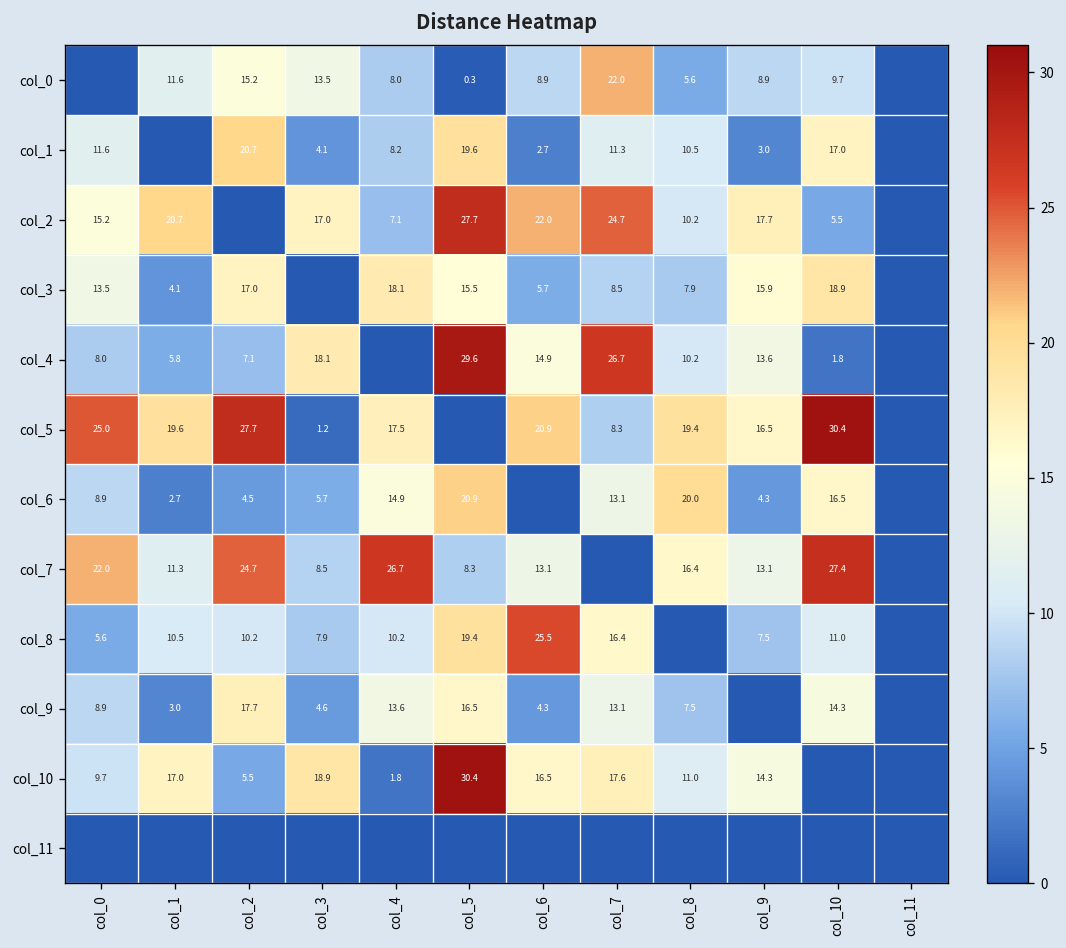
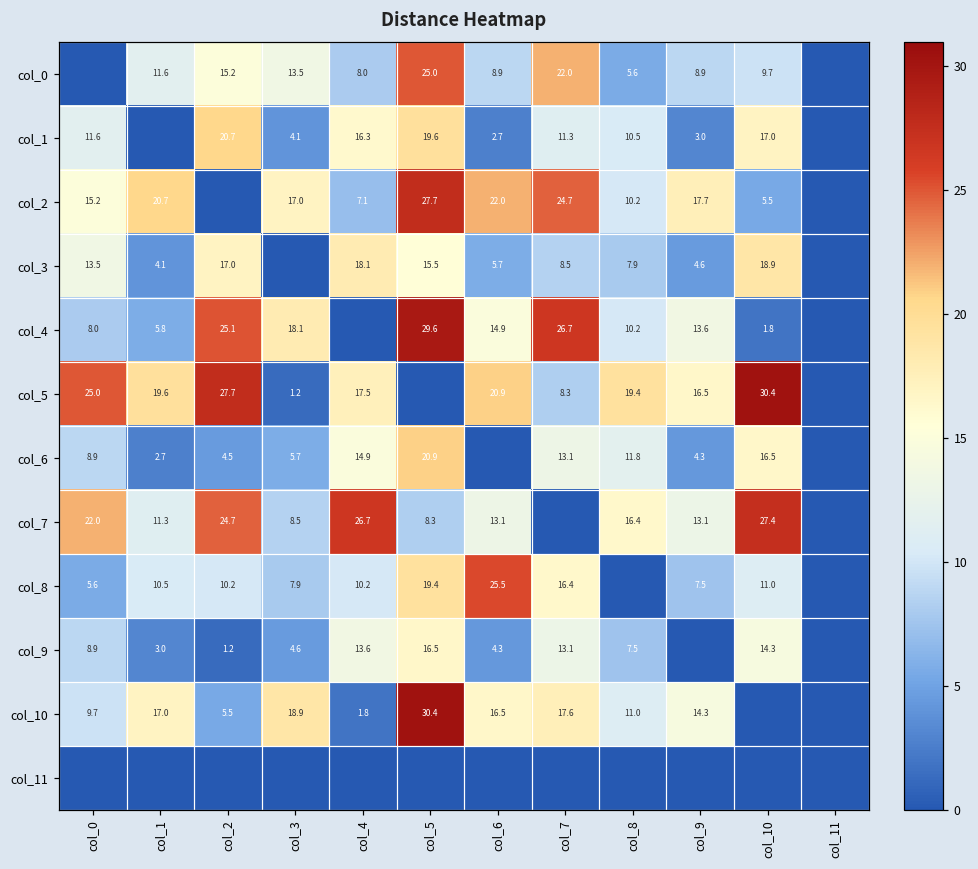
col_0, col_5: 0.3 -> 25.0
col_1, col_4: 8.2 -> 16.3
col_3, col_9: 15.9 -> 4.6
col_4, col_2: 7.1 -> 25.1
col_6, col_8: 20.0 -> 11.8
col_9, col_2: 17.7 -> 1.2
